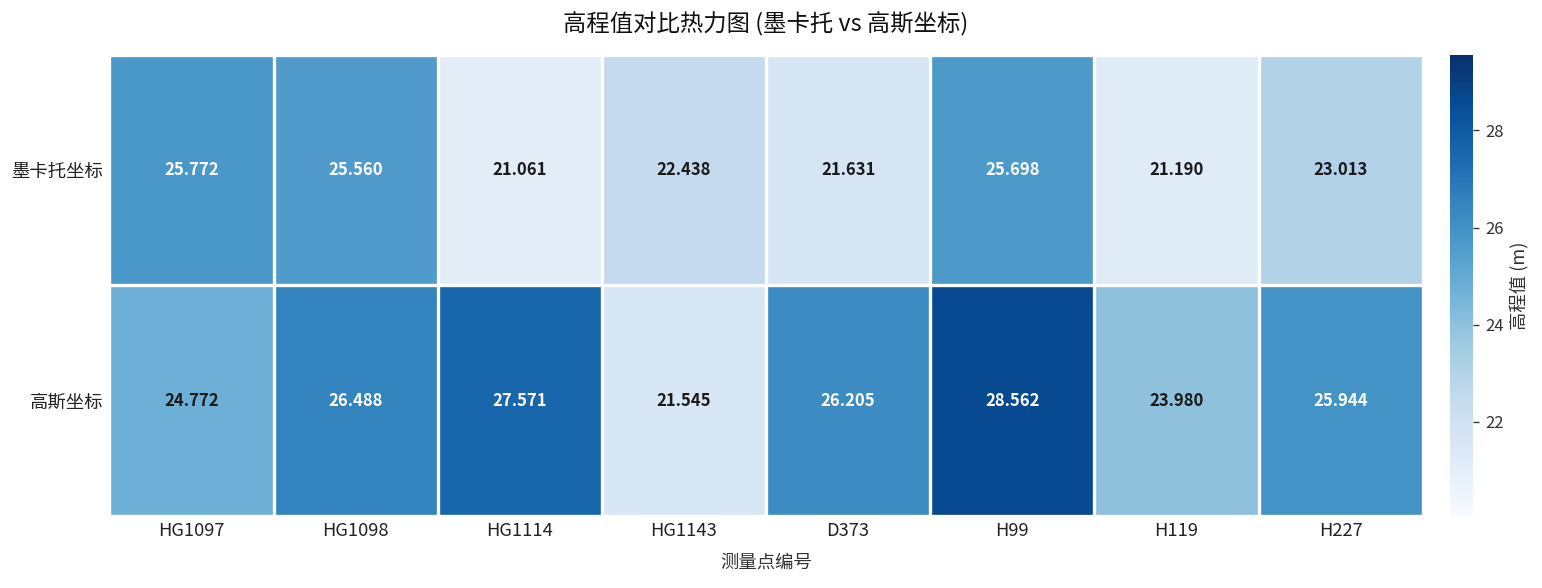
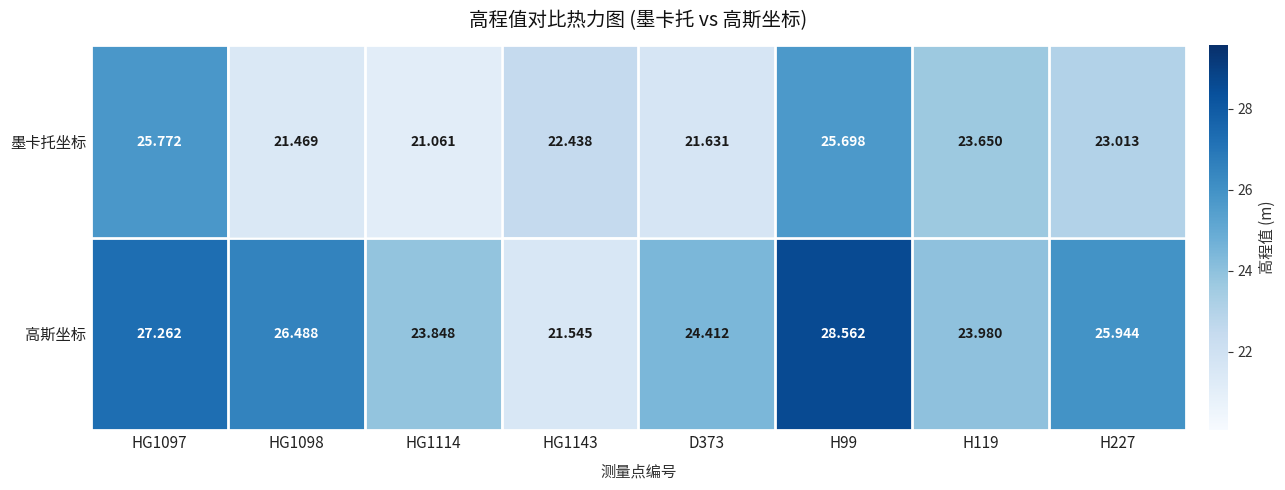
墨卡托坐标, HG1098: 25.560 -> 21.469
墨卡托坐标, H119: 21.190 -> 23.650
高斯坐标, HG1097: 24.772 -> 27.262
高斯坐标, HG1114: 27.571 -> 23.848
高斯坐标, D373: 26.205 -> 24.412
